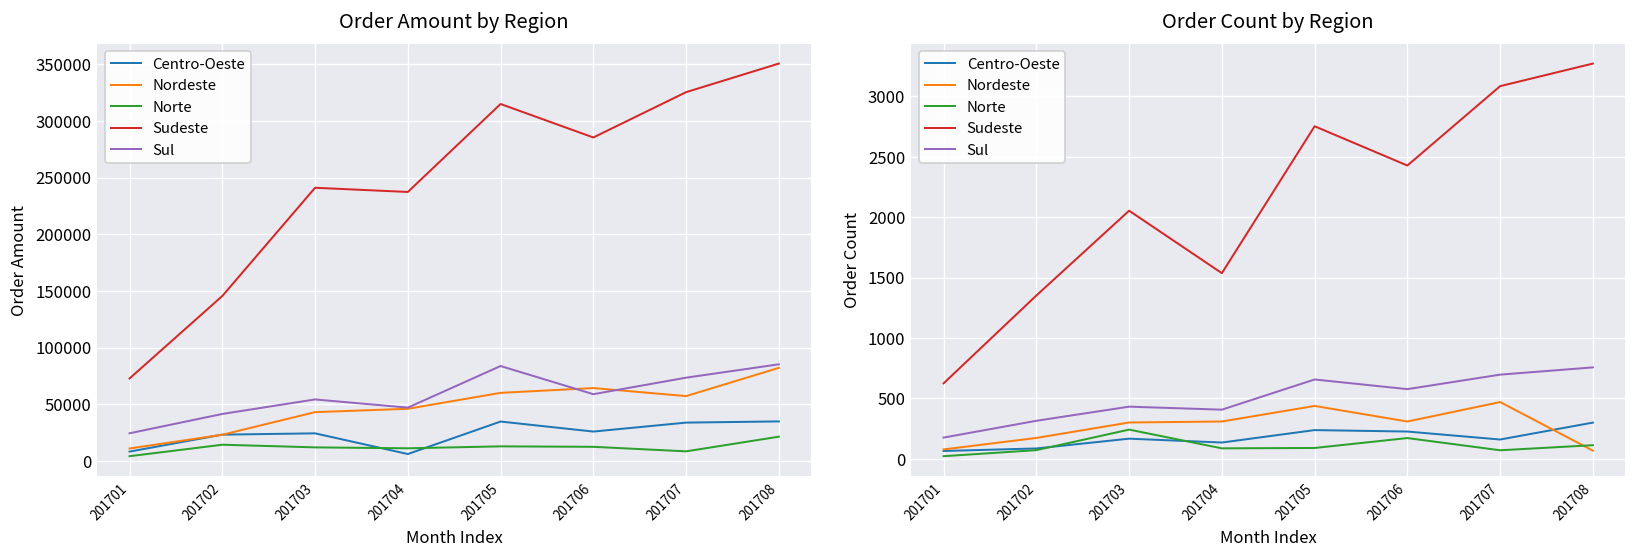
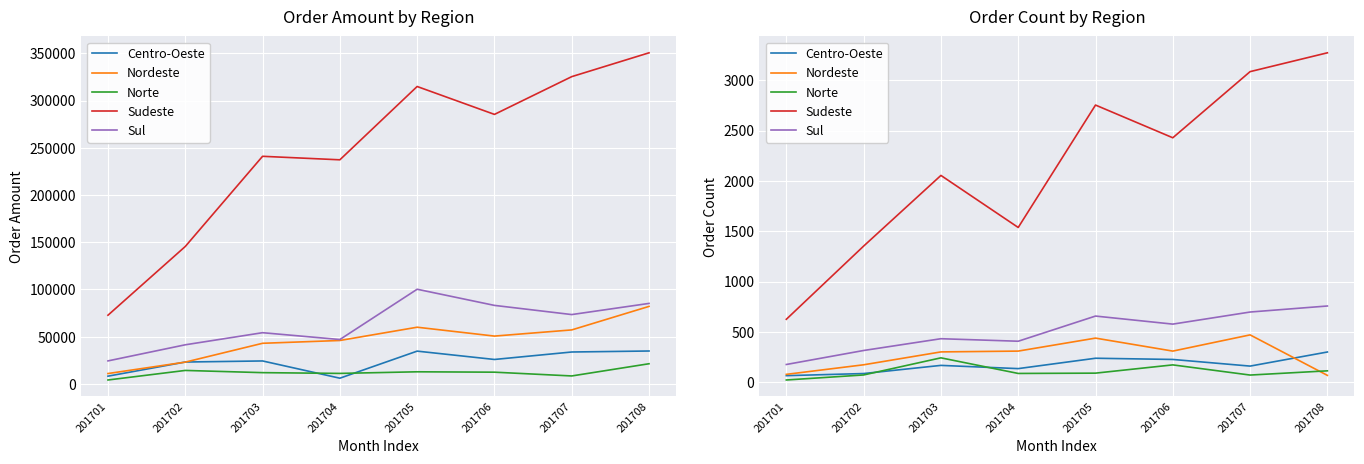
Order Amount by Region, Sul, 201705: 80000 -> 100000
Order Amount by Region, Nordeste, 201706: 60000 -> 50000
Order Amount by Region, Sul, 201706: 60000 -> 80000
